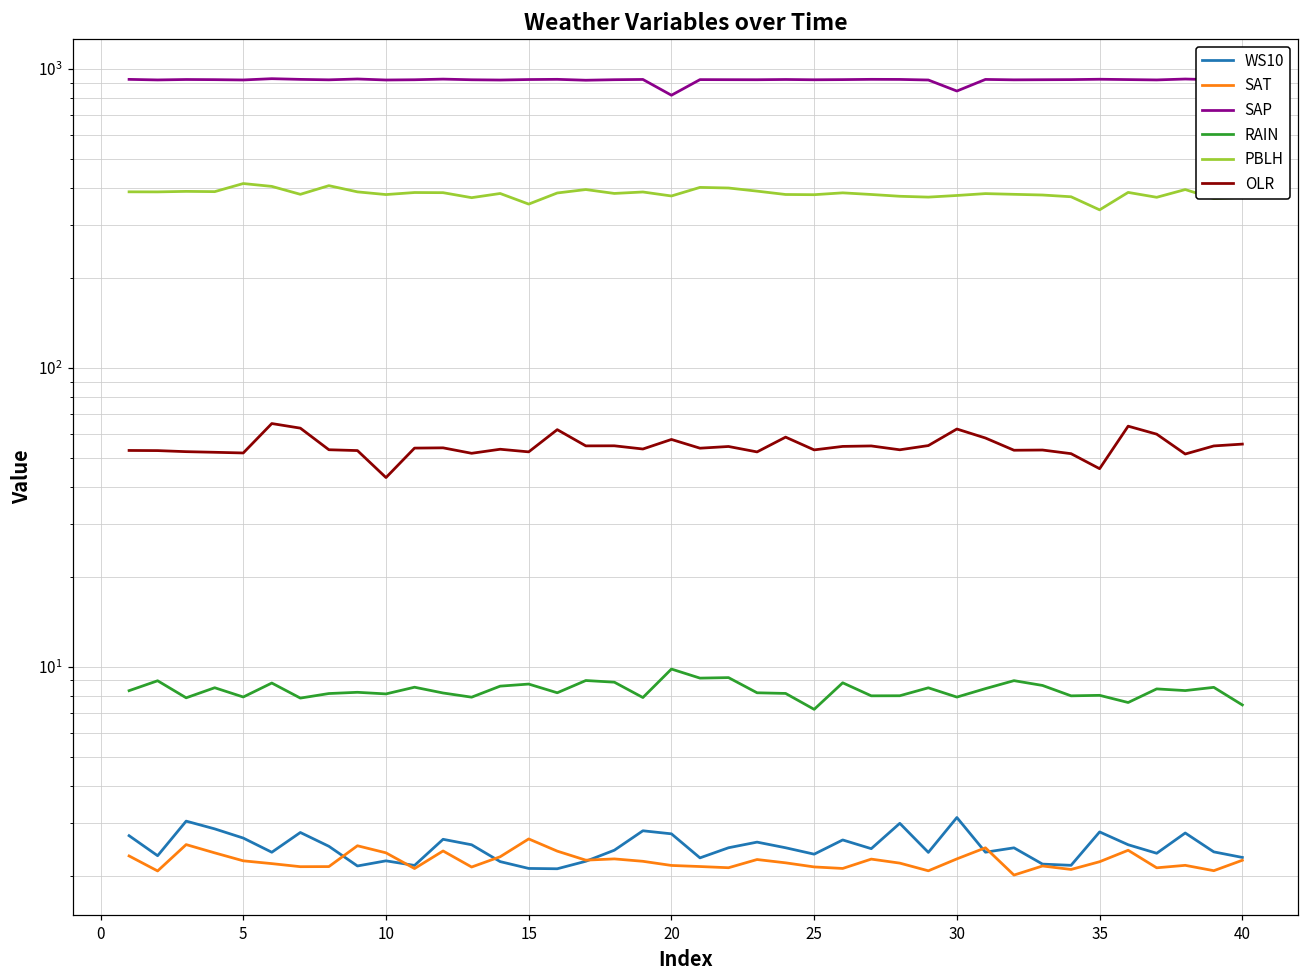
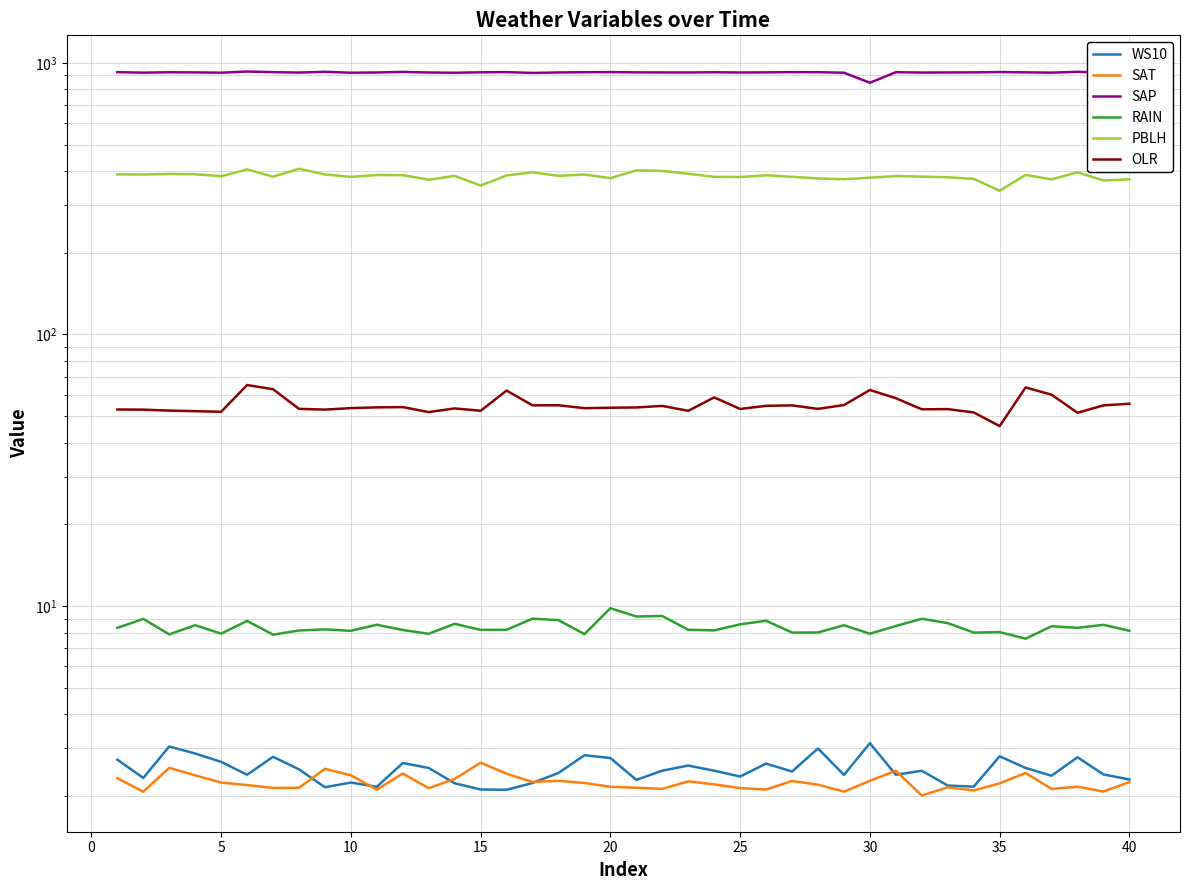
PBLH, 5: 410 -> 380
OLR, 10: 43 -> 54
RAIN, 15: 8.8 -> 8.2
SAP, 20: 820 -> 920
OLR, 20: 58 -> 54
RAIN, 25: 7.2 -> 8.6
RAIN, 40: 7.5 -> 8.1
